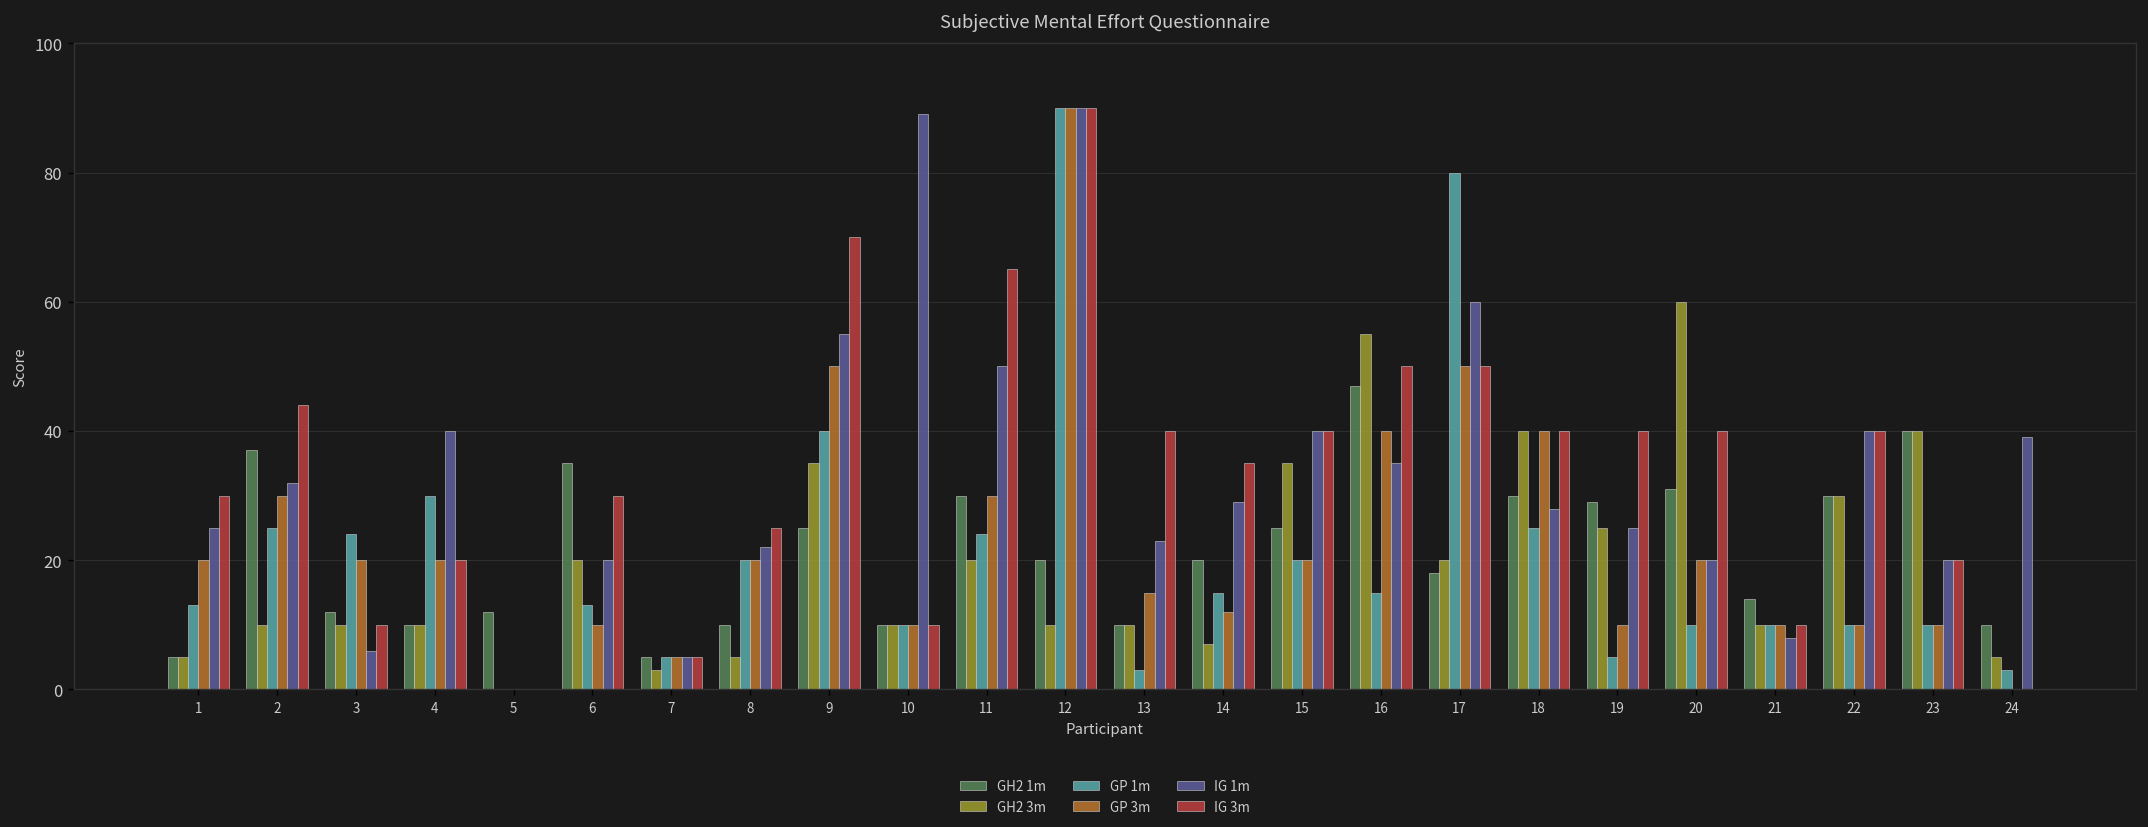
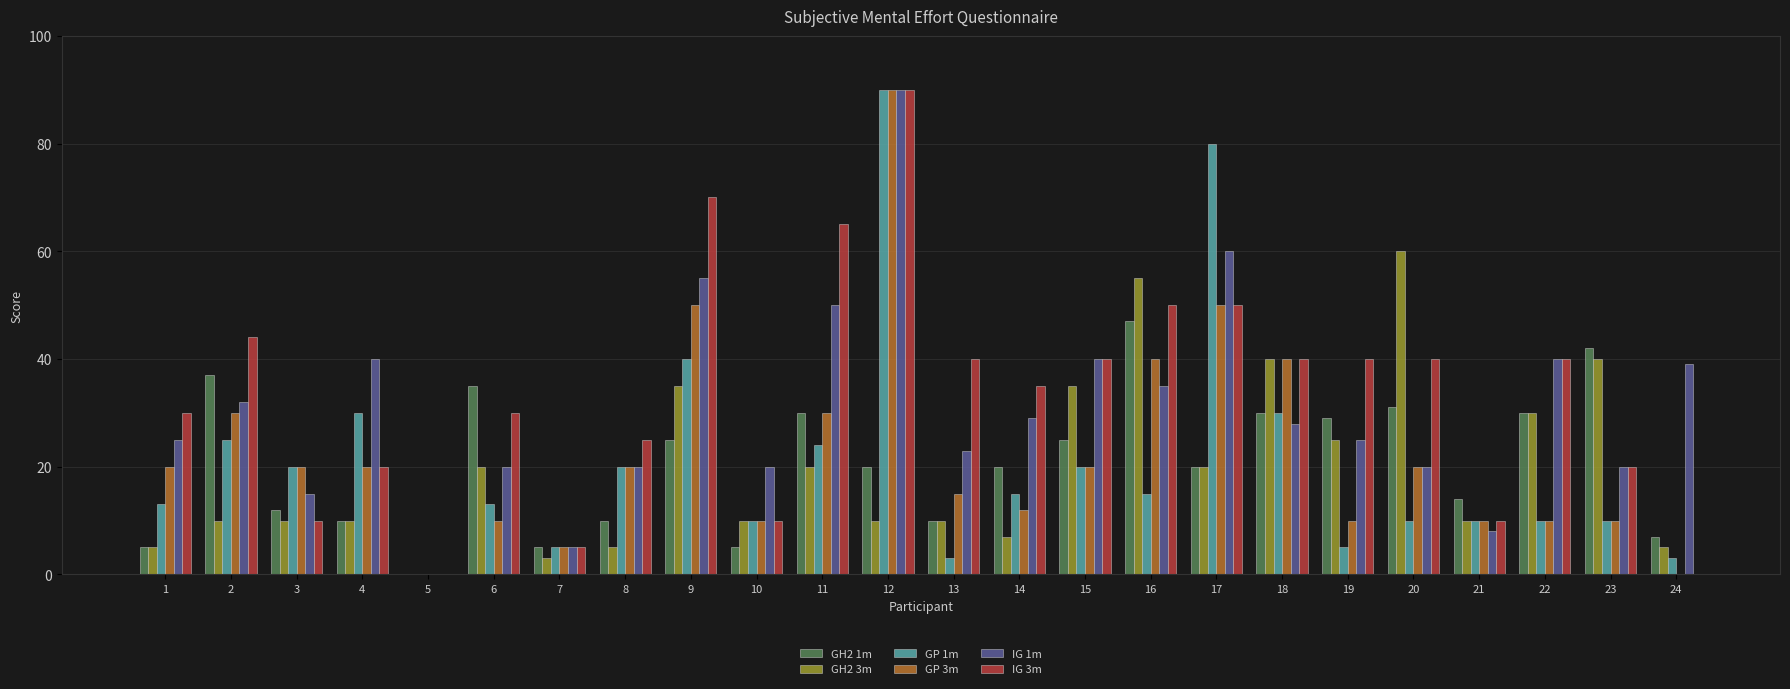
GP 1m, 3: 24 -> 20
IG 1m, 3: 6 -> 15
GH2 1m, 5: 12 -> 0
IG 1m, 8: 22 -> 20
GH2 1m, 10: 10 -> 5
IG 1m, 10: 89 -> 20
GH2 1m, 17: 18 -> 20
GP 1m, 18: 25 -> 30
GH2 1m, 23: 40 -> 42
GH2 1m, 24: 10 -> 7
